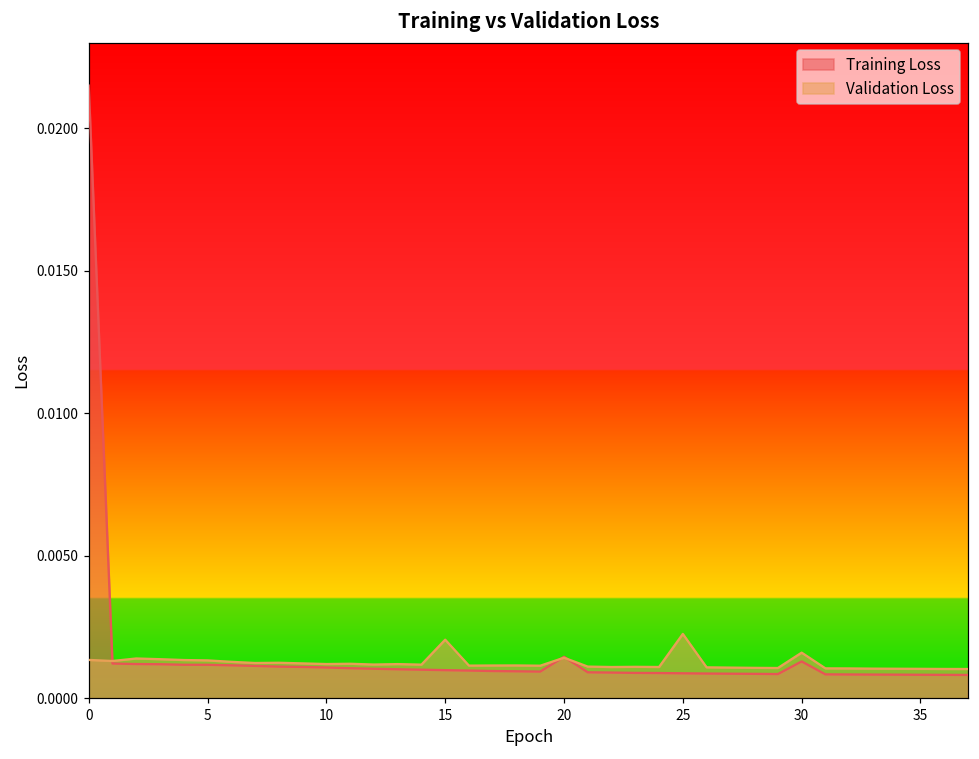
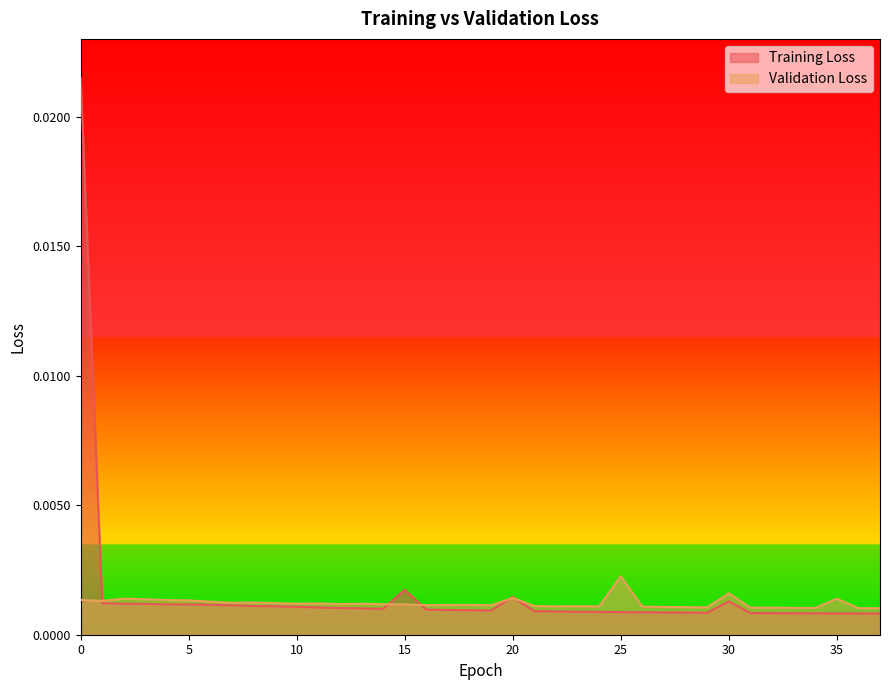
Training Loss, 15: 0.0010 -> 0.0017
Validation Loss, 15: 0.0021 -> 0.0012
Validation Loss, 35: 0.0010 -> 0.0014
